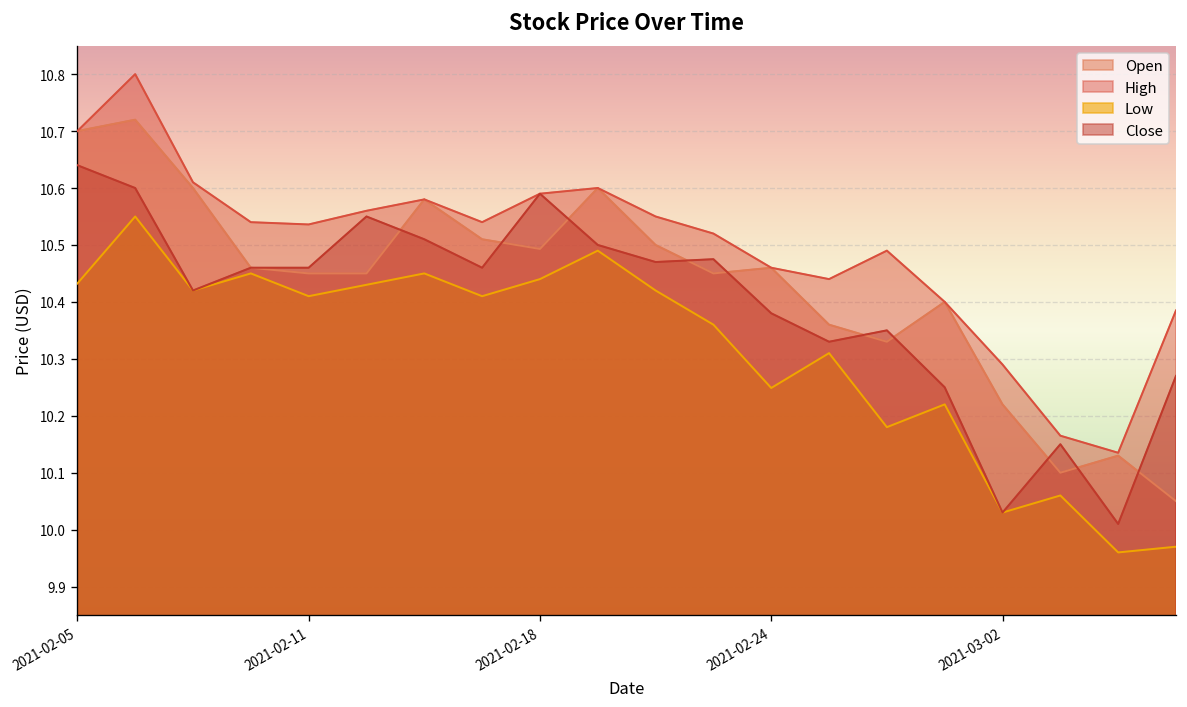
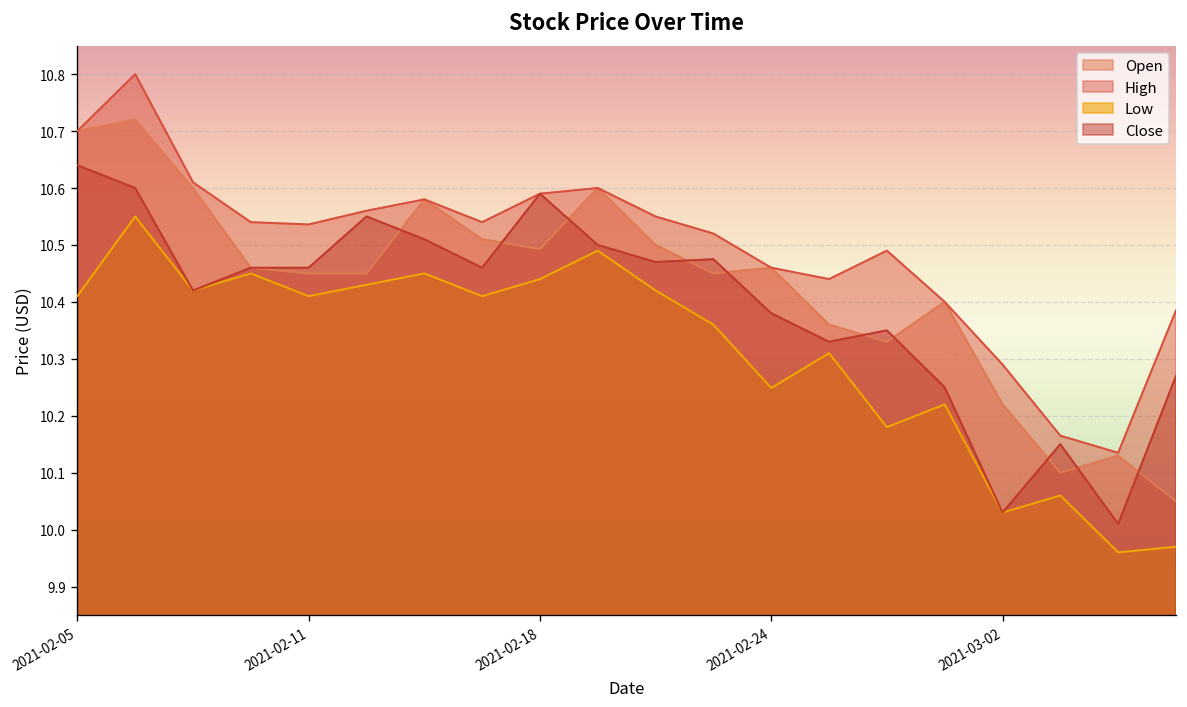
Low, 2021-02-05: 10.43 -> 10.41
